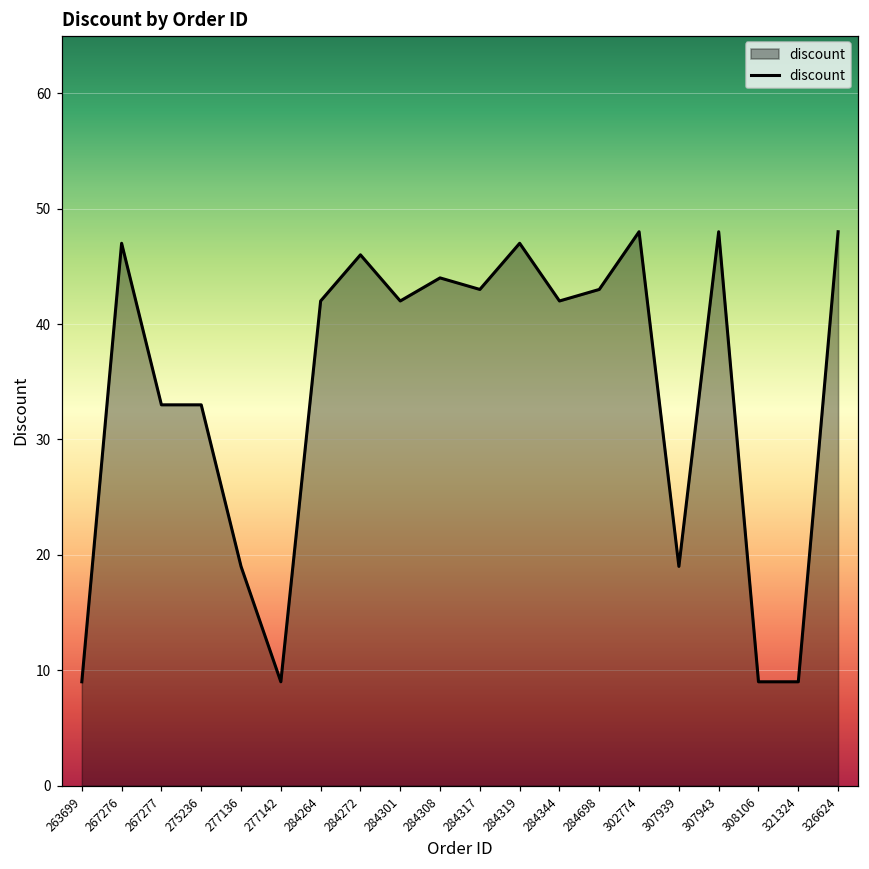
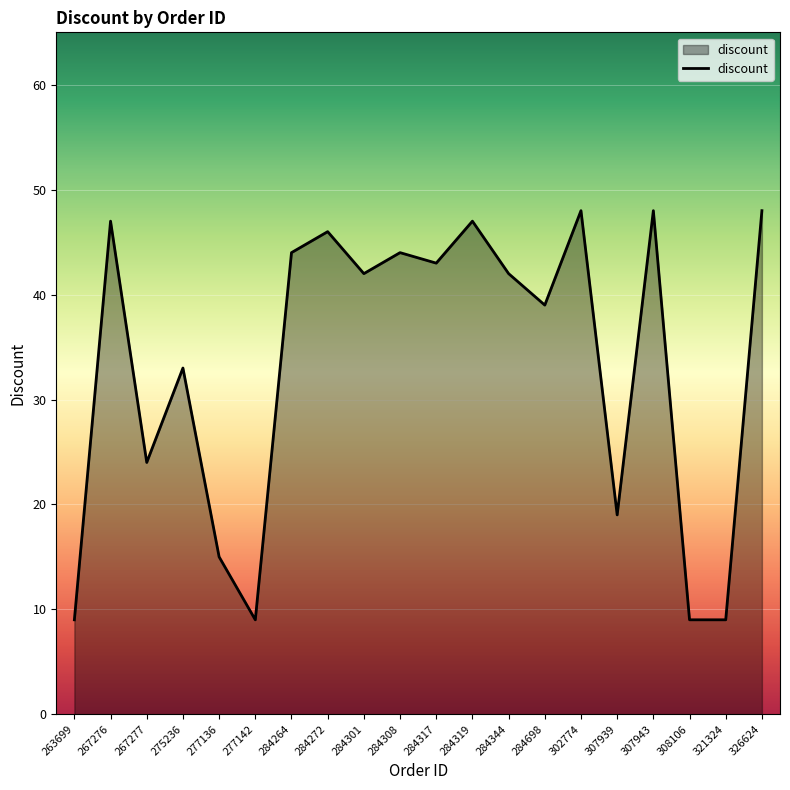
267277: 33 -> 24
277136: 19 -> 15
284264: 42 -> 44
284698: 43 -> 39
